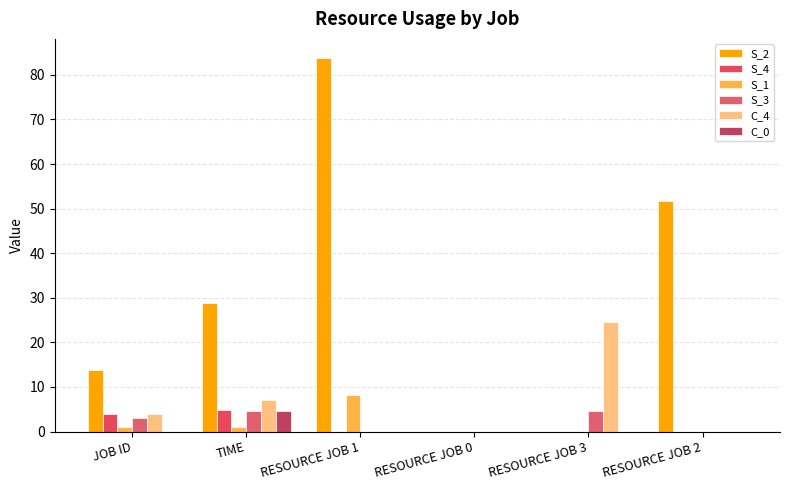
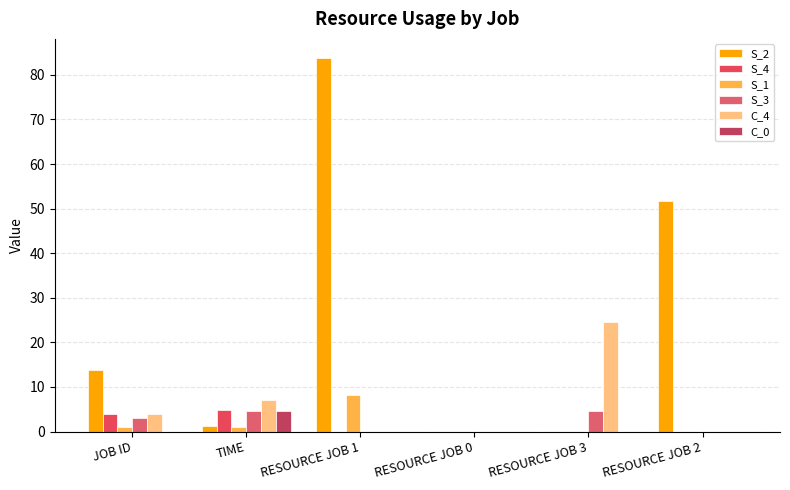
S_2, TIME: 29 -> 1
